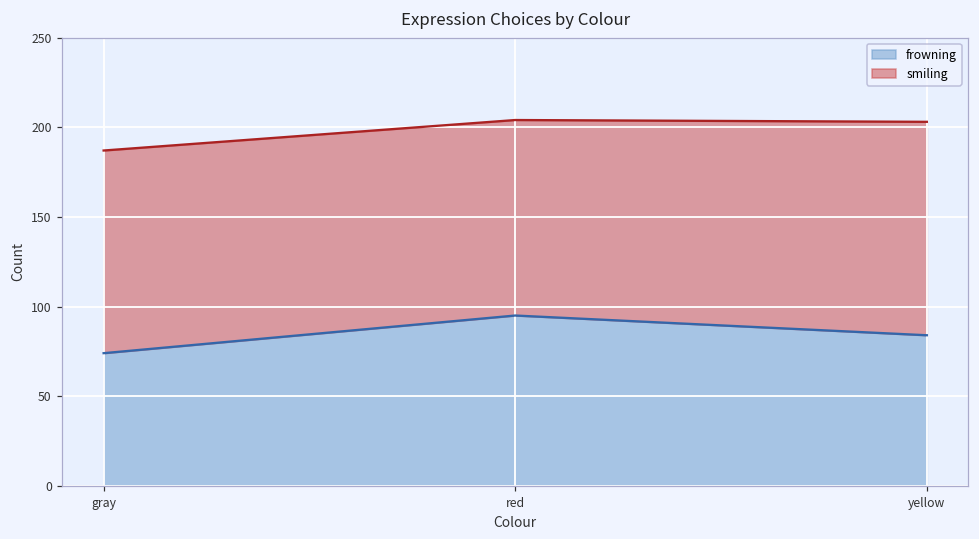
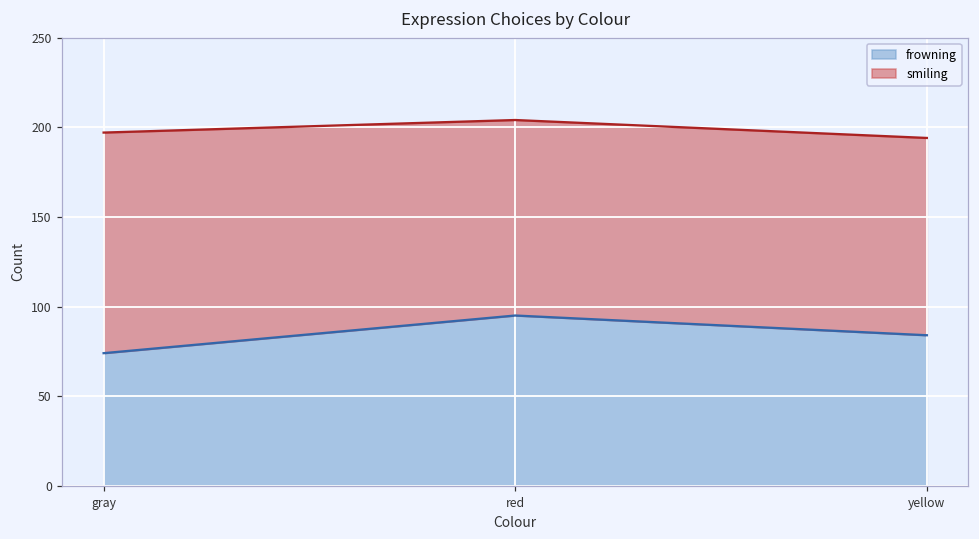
smiling, gray: 113 -> 123
smiling, yellow: 119 -> 110
